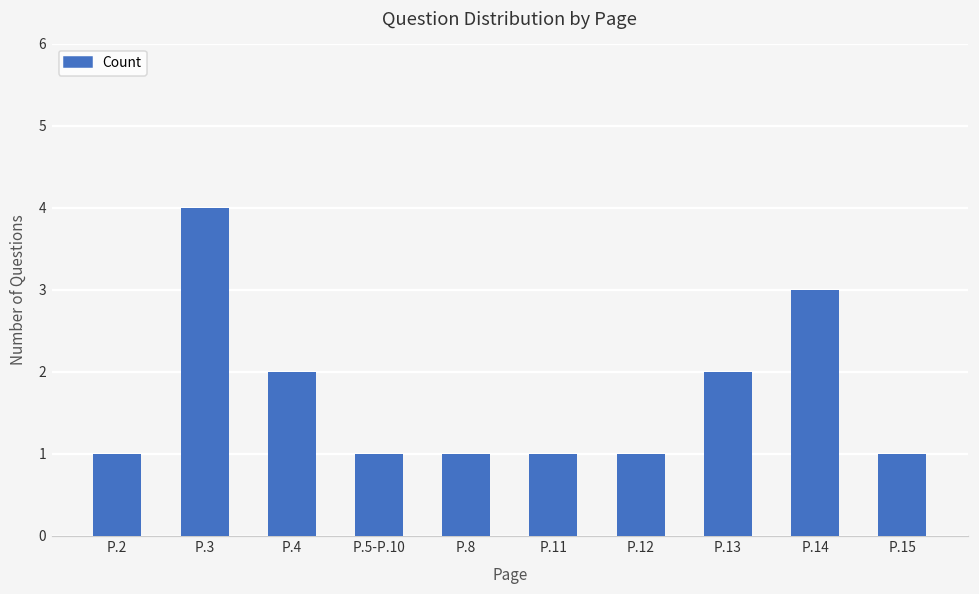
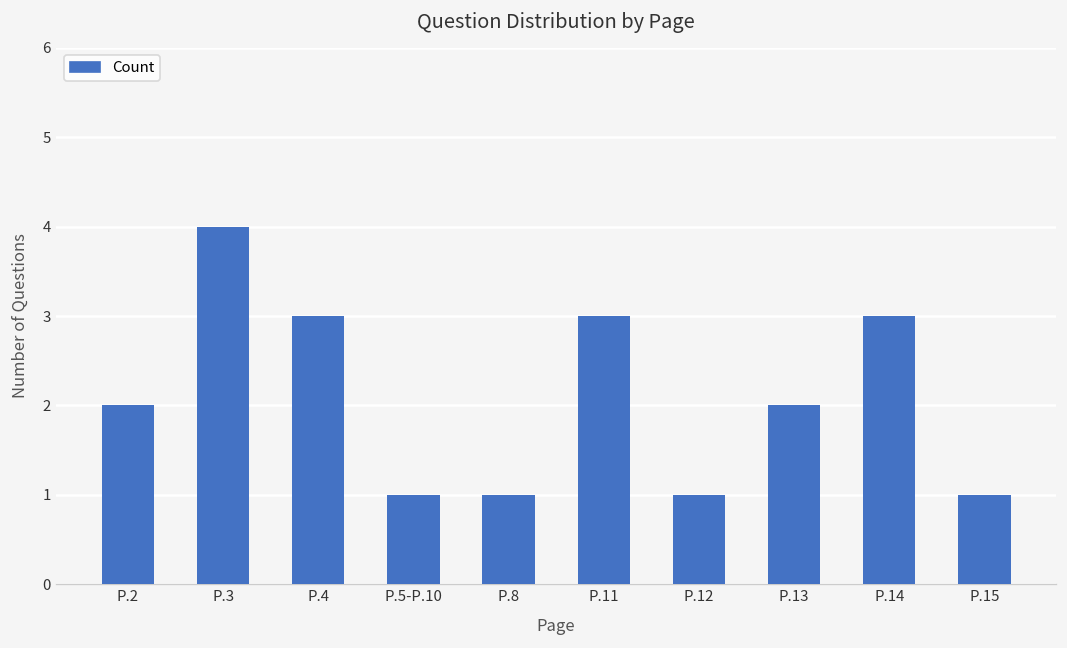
P.2: 1 -> 2
P.4: 2 -> 3
P.11: 1 -> 3
